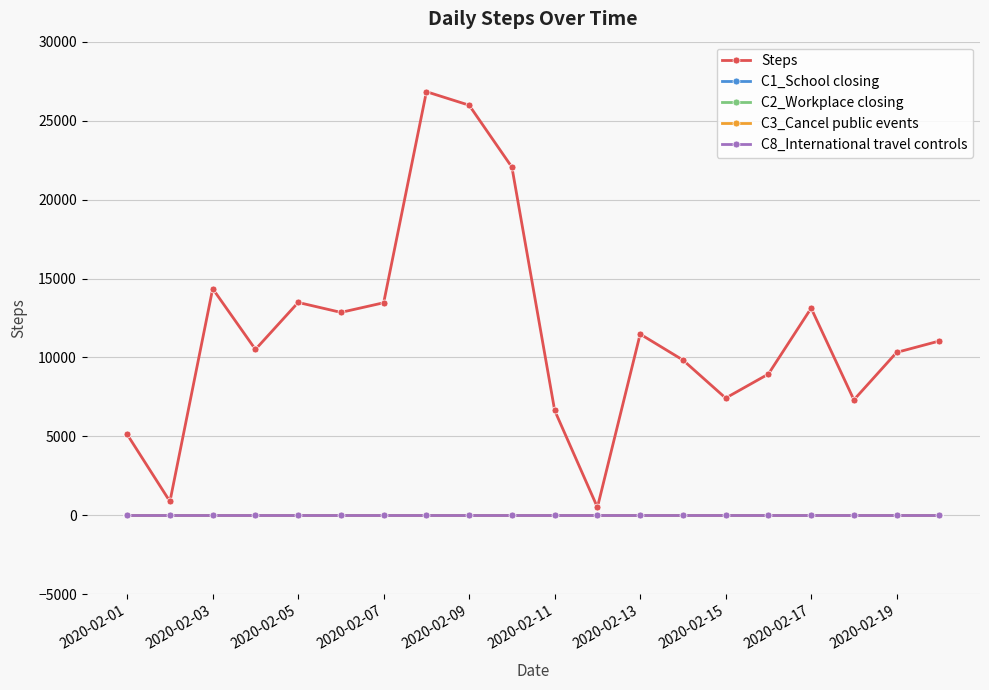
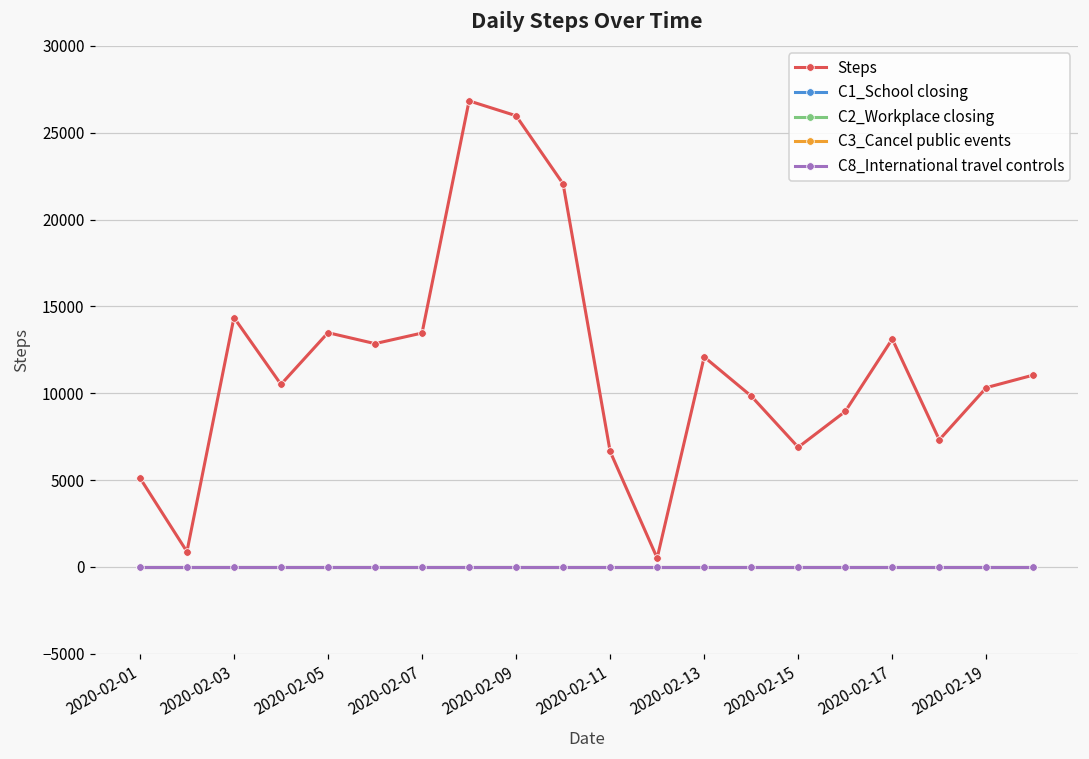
Steps, 2020-02-13: 11500 -> 12100
Steps, 2020-02-15: 7400 -> 6900
